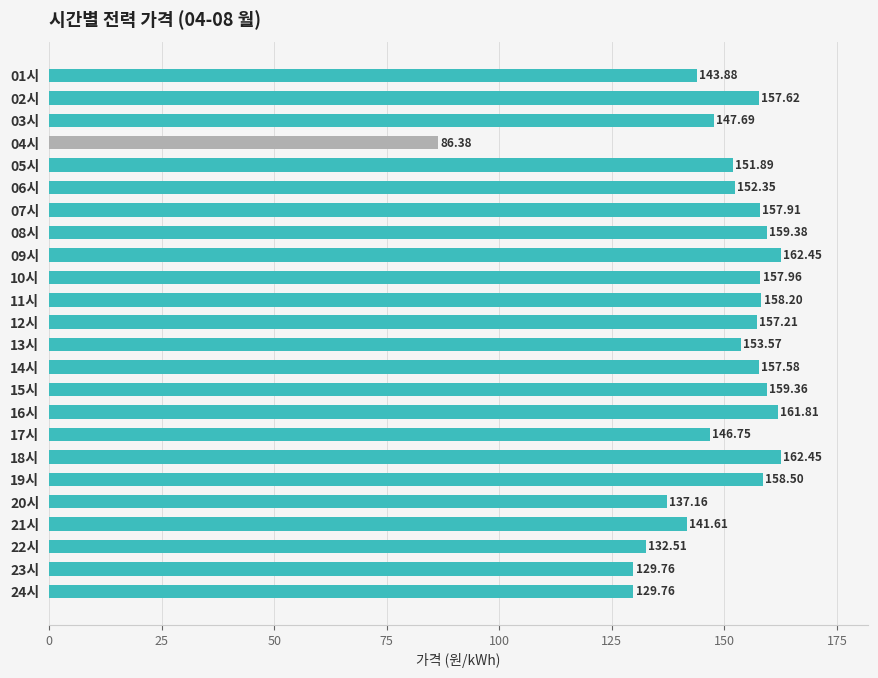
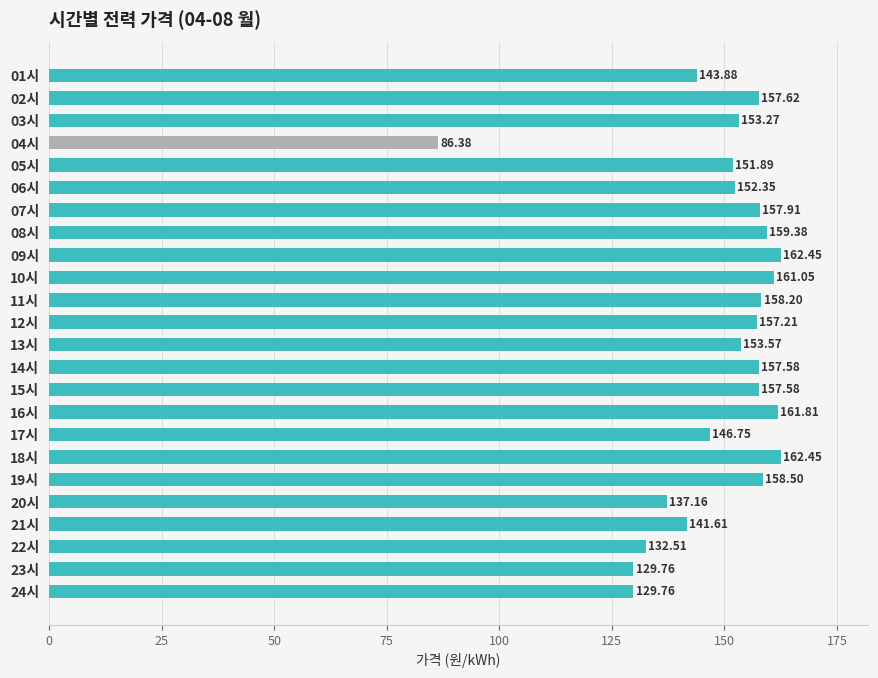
03시: 147.69 -> 153.27
10시: 157.96 -> 161.05
15시: 159.36 -> 157.58
